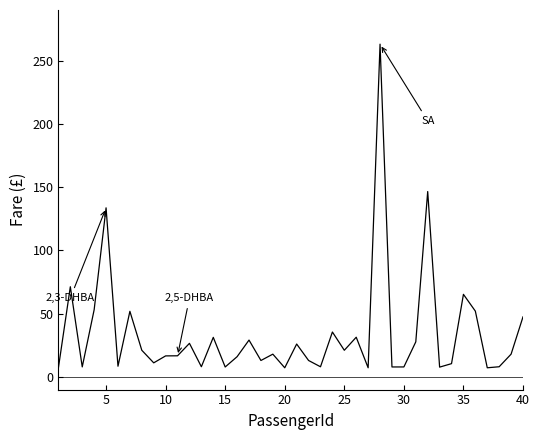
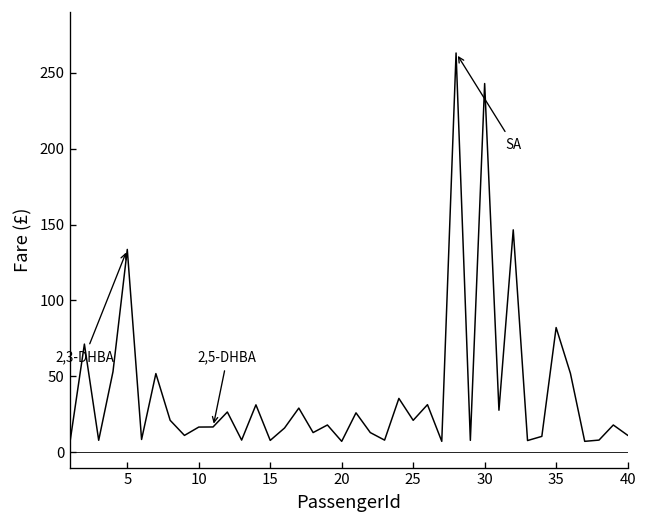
30: 8 -> 243
35: 65 -> 82
40: 47 -> 11
